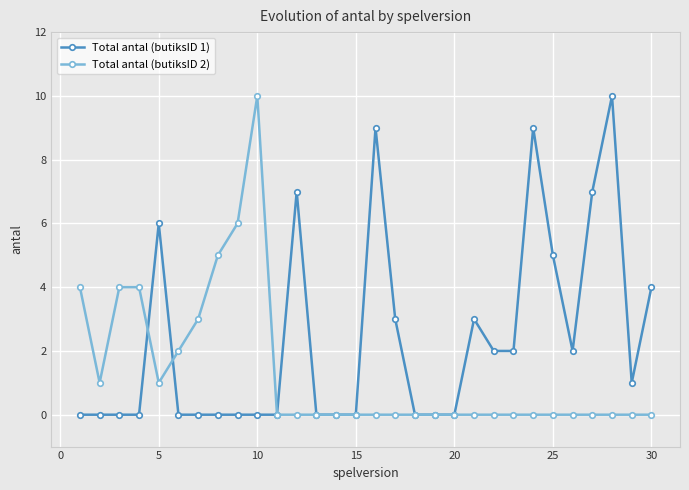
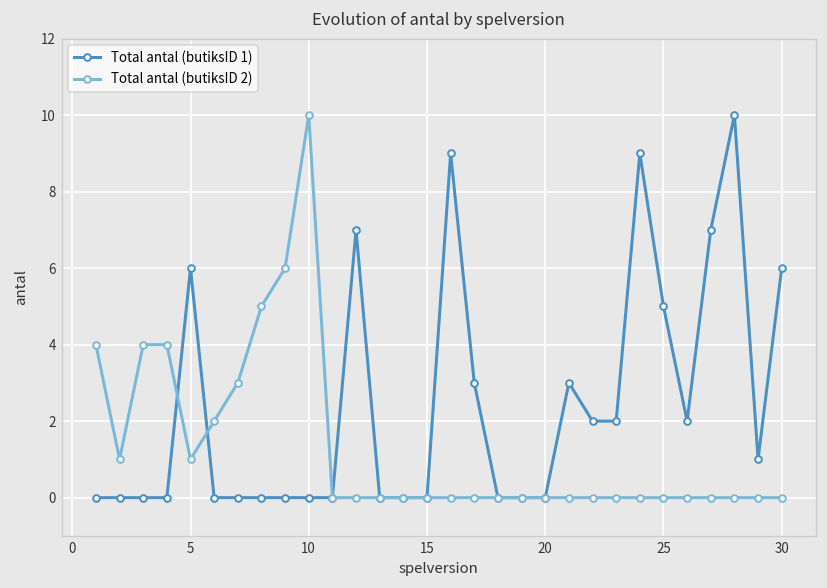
Total antal (butiksID 1), 30: 4 -> 6
